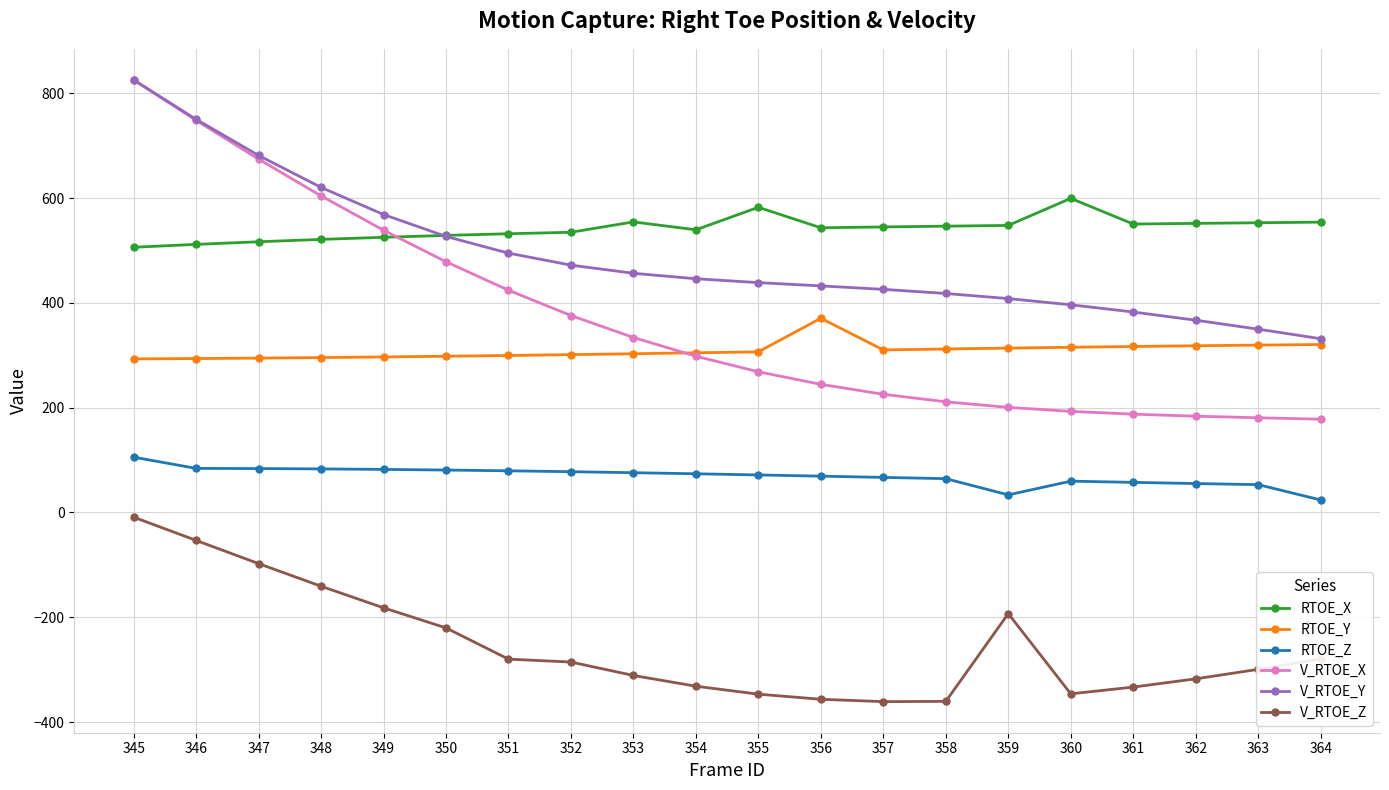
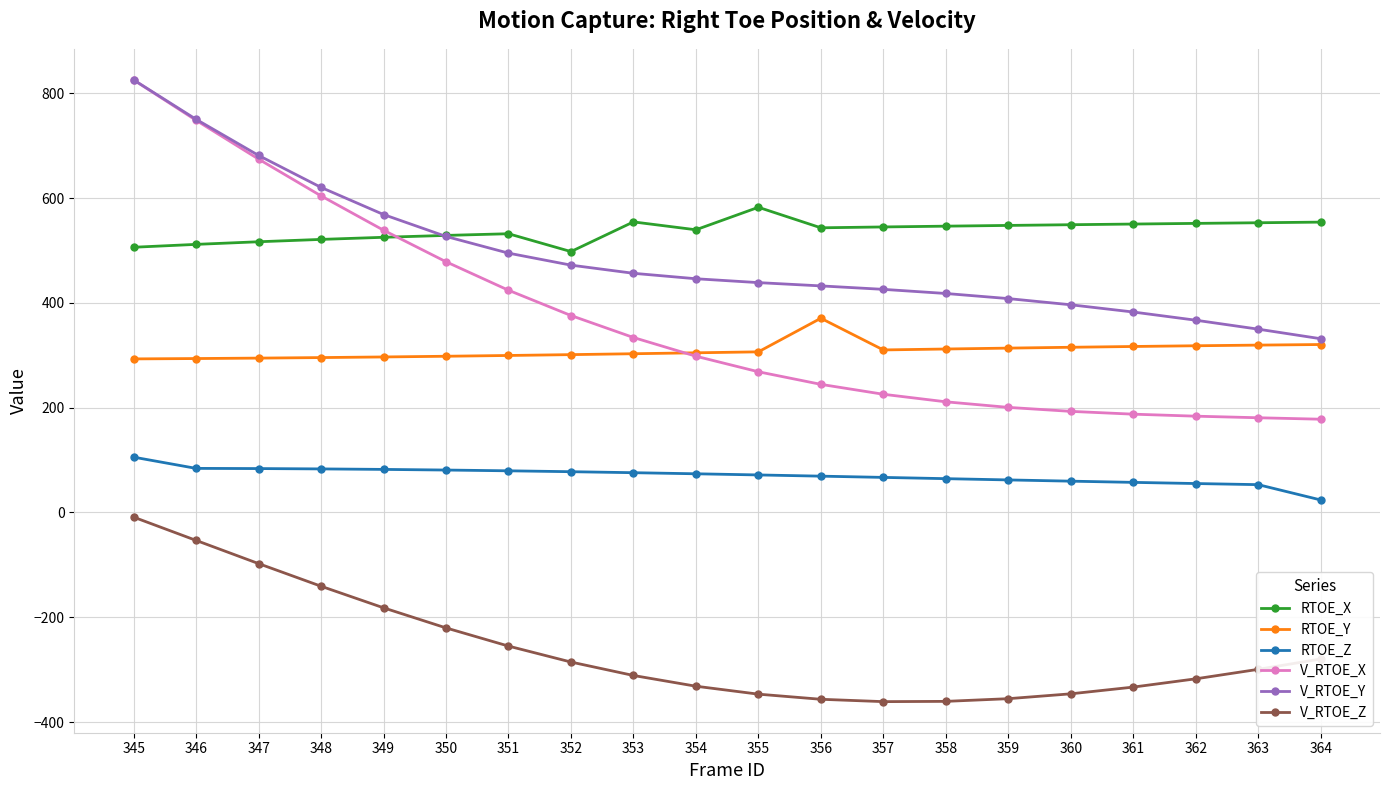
V_RTOE_Z, 351: -280 -> -260
RTOE_X, 352: 530 -> 500
RTOE_Z, 359: 30 -> 60
V_RTOE_Z, 359: -190 -> -360
RTOE_X, 360: 600 -> 550
